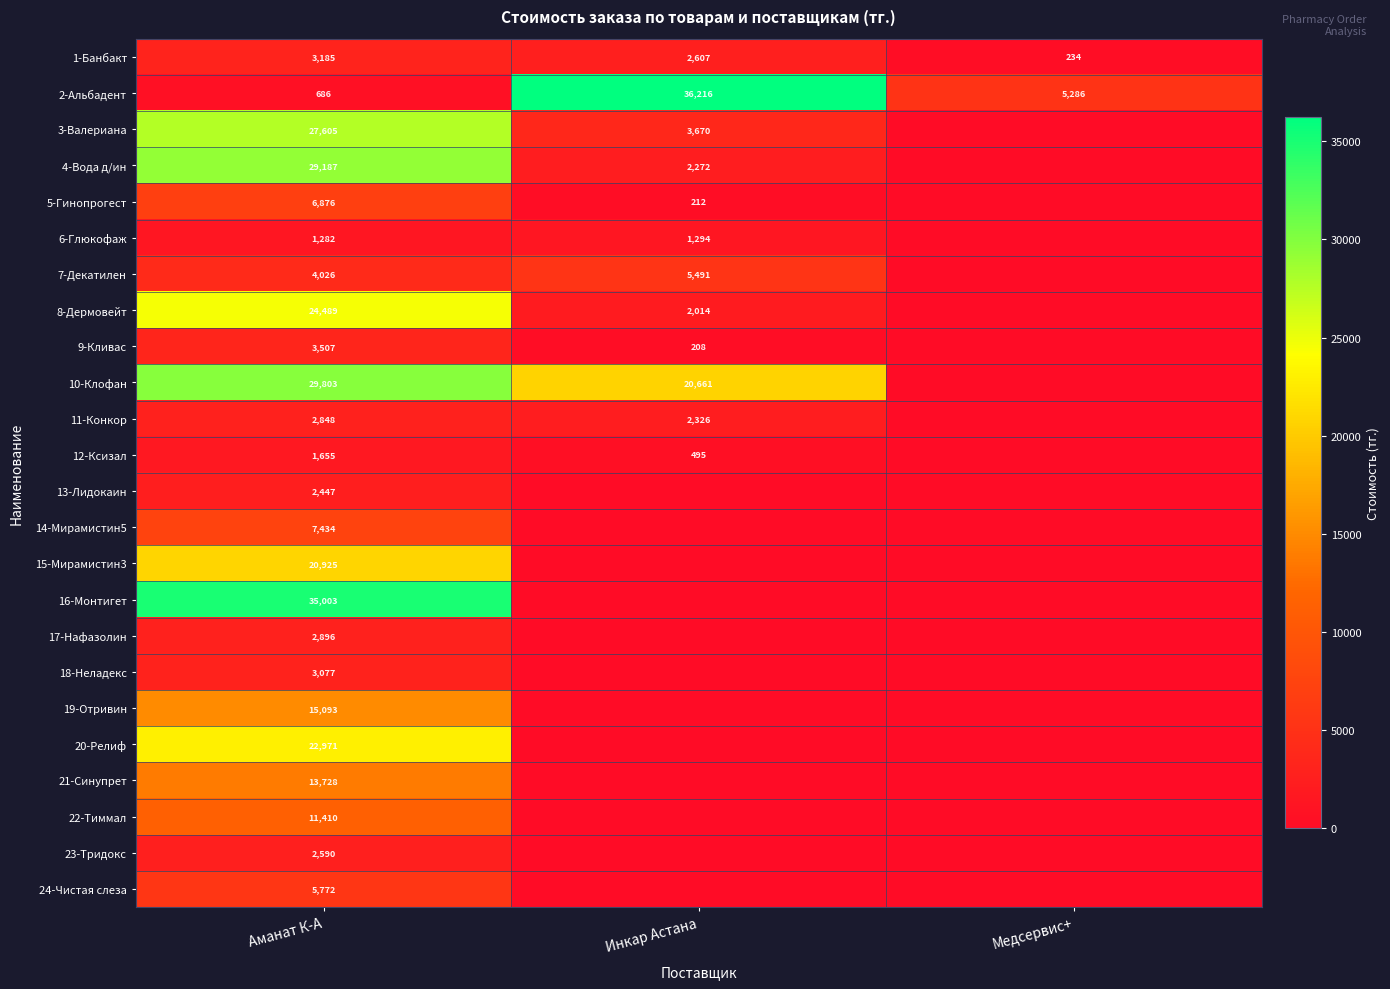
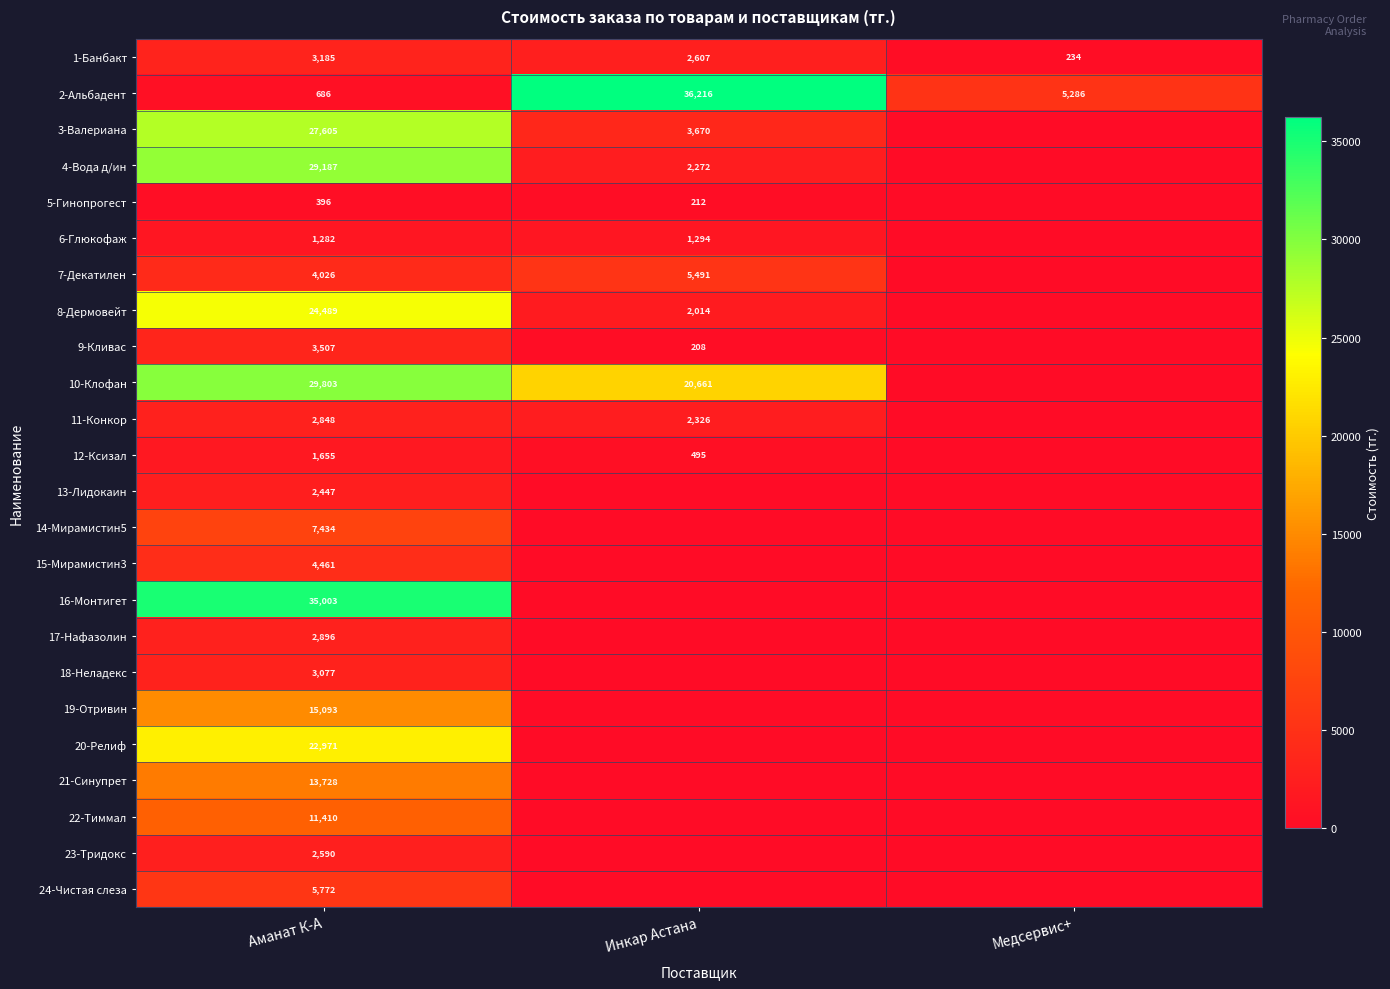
5-Гинопрогест, Аманат К-А: 6,876 -> 396
15-Мирамистин3, Аманат К-А: 20,925 -> 4,461
